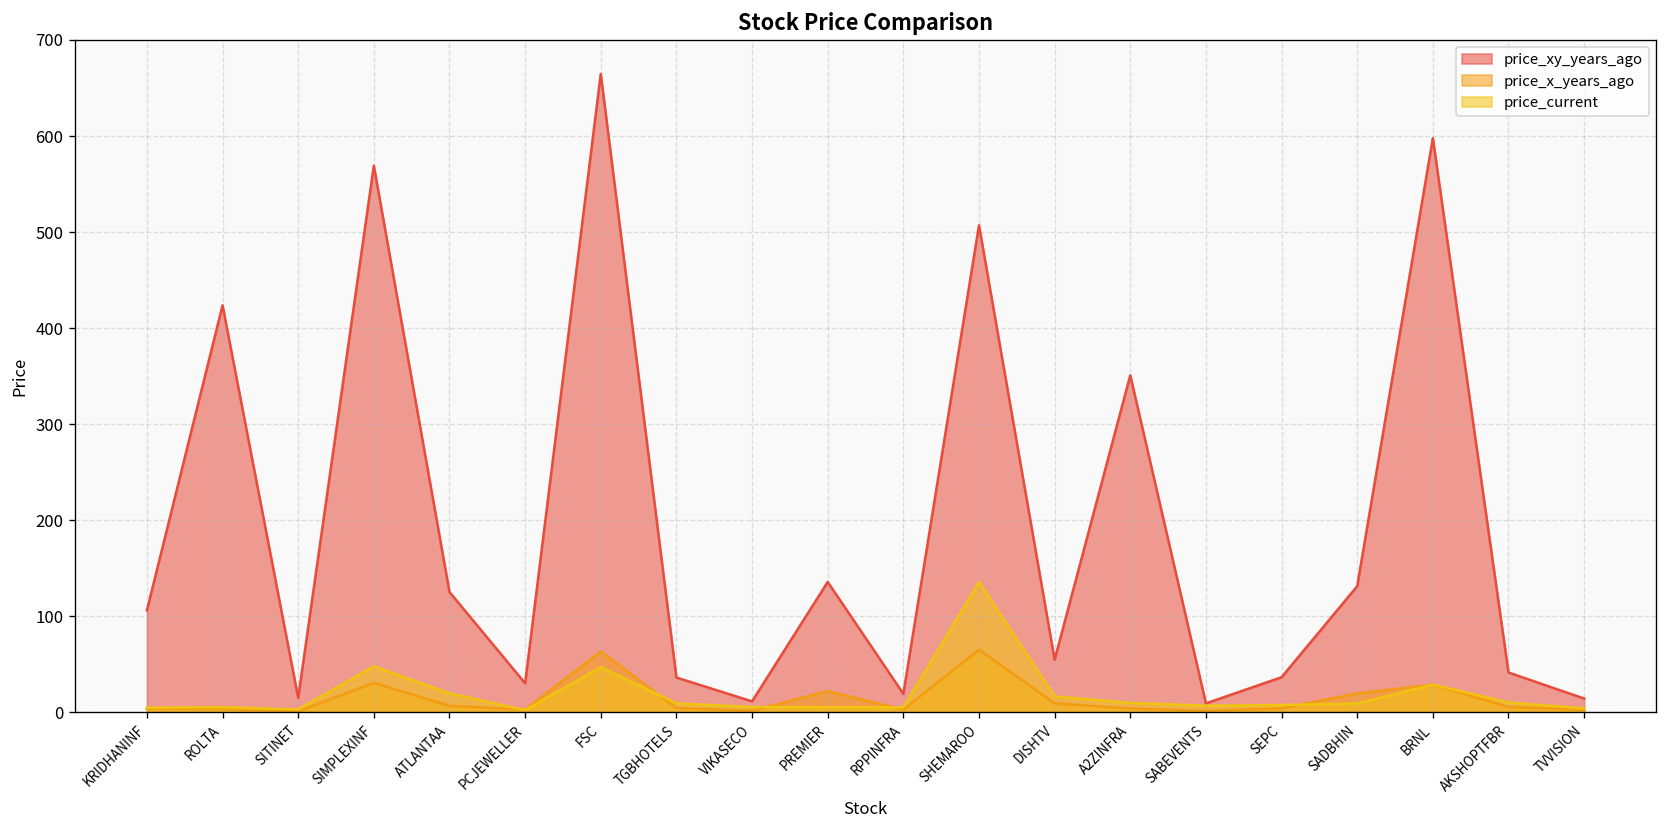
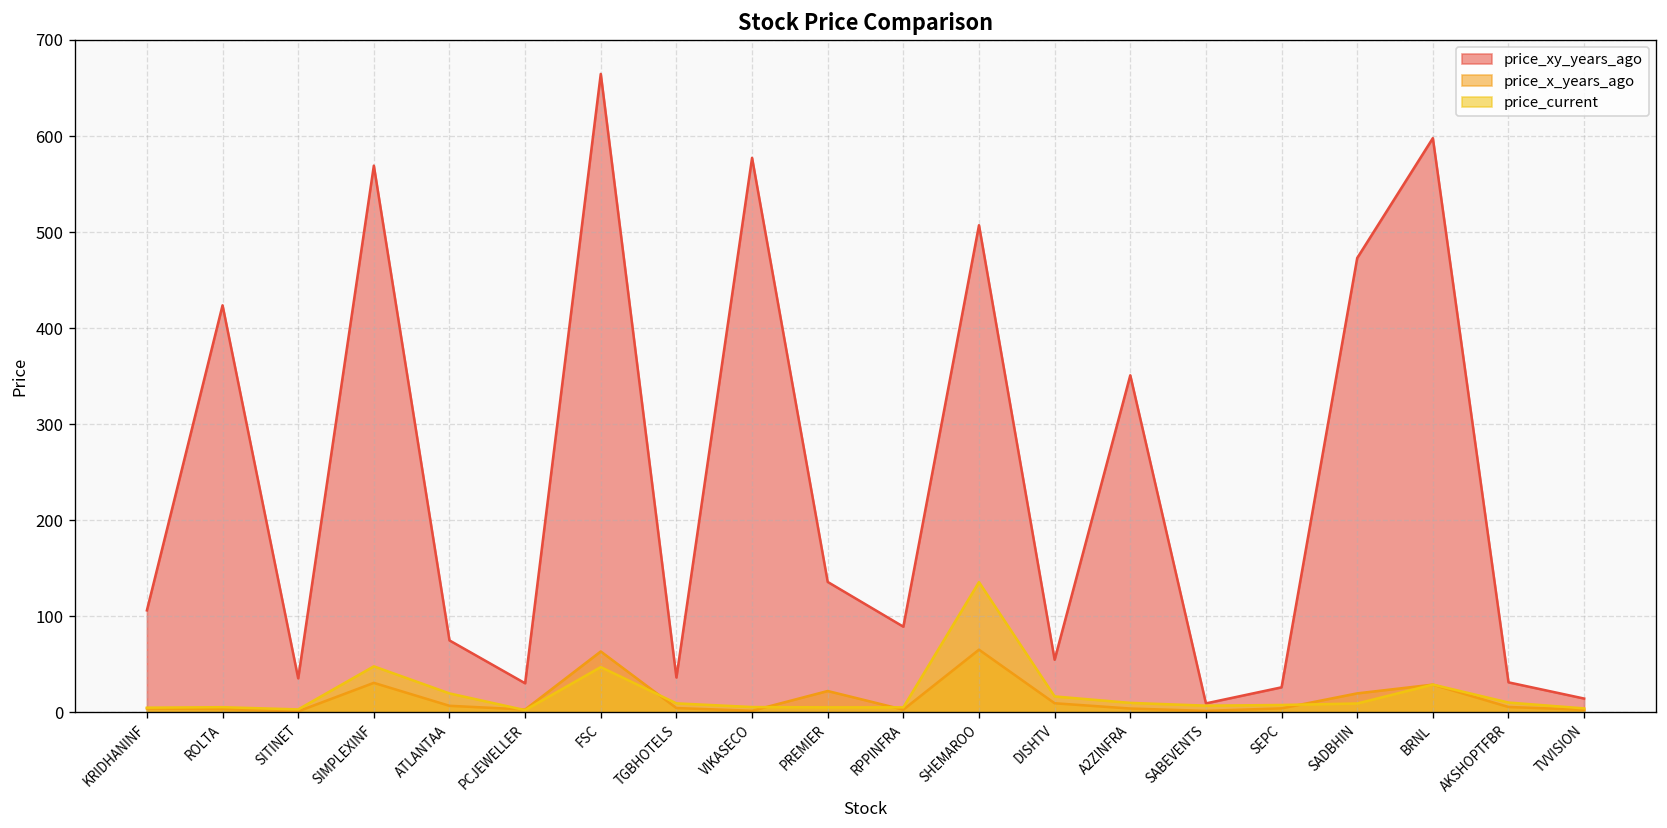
price_xy_years_ago, SITINET: 10 -> 40
price_xy_years_ago, ATLANTAA: 130 -> 70
price_xy_years_ago, VIKASECO: 10 -> 580
price_xy_years_ago, RPPINFRA: 20 -> 90
price_xy_years_ago, SEPC: 40 -> 30
price_xy_years_ago, SADBHIN: 130 -> 470
price_xy_years_ago, AKSHOPTFBR: 40 -> 30
